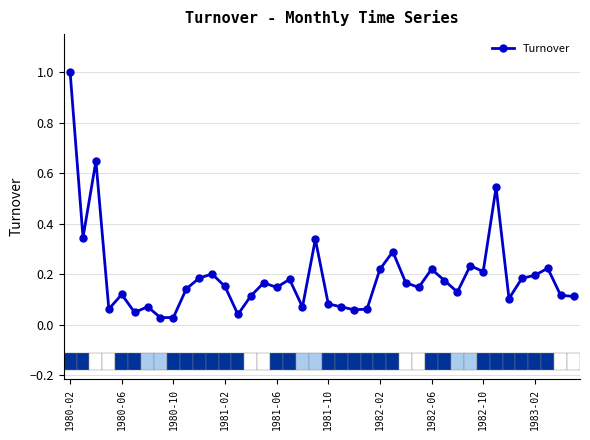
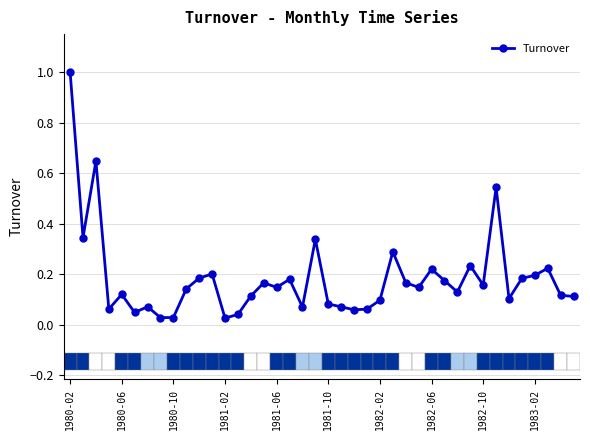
Turnover, 1981-02: 0.15 -> 0.03
Turnover, 1982-02: 0.22 -> 0.10
Turnover, 1982-10: 0.21 -> 0.16
